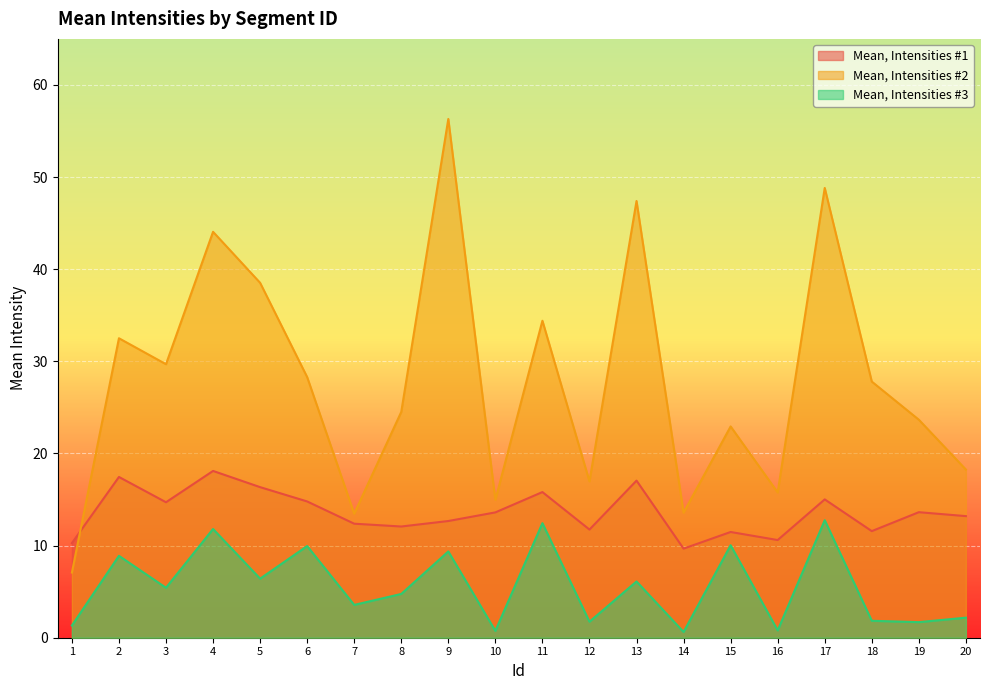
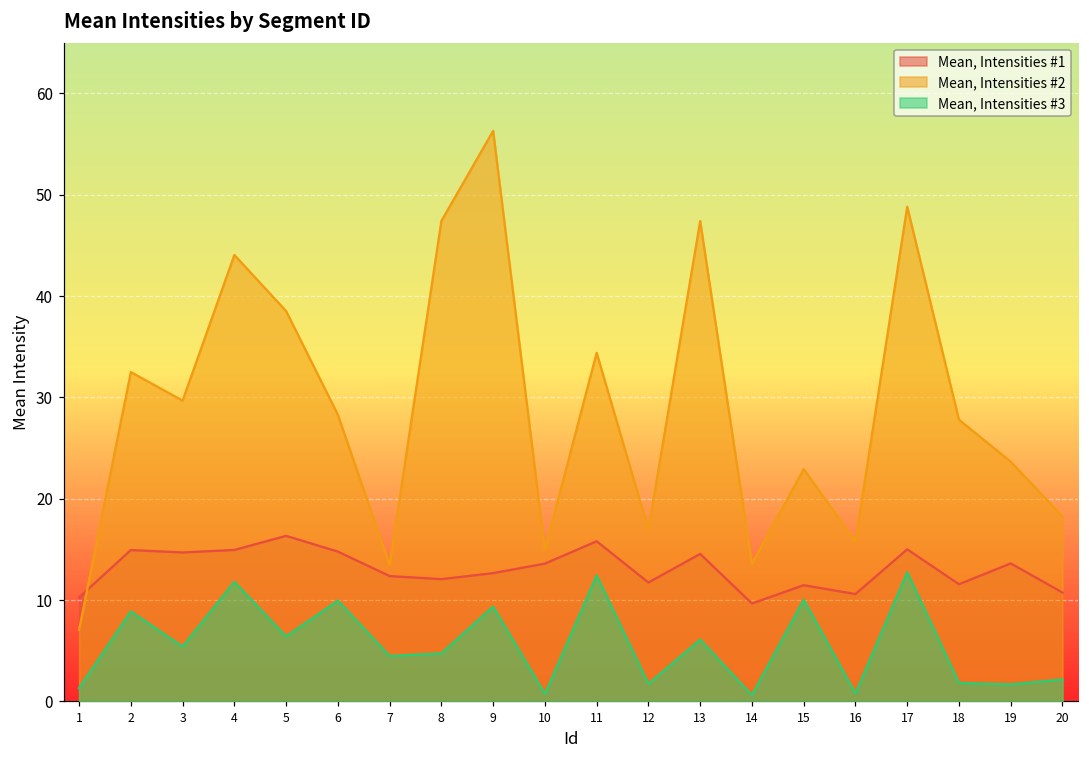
Mean, Intensities #1, 2: 17 -> 15
Mean, Intensities #1, 4: 18 -> 15
Mean, Intensities #3, 7: 3.6 -> 4.5
Mean, Intensities #2, 8: 25 -> 47
Mean, Intensities #1, 13: 17 -> 15
Mean, Intensities #1, 20: 13 -> 11
